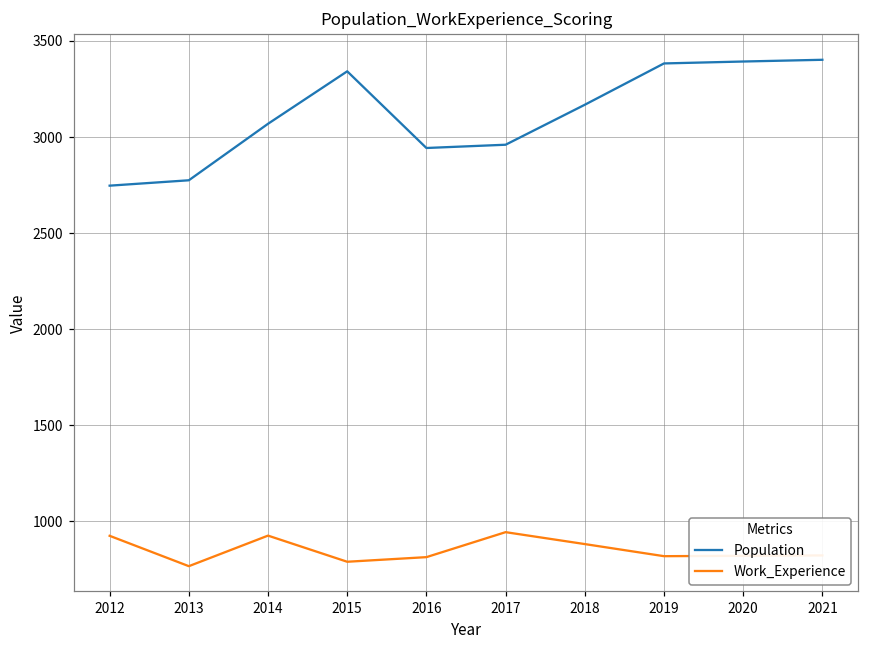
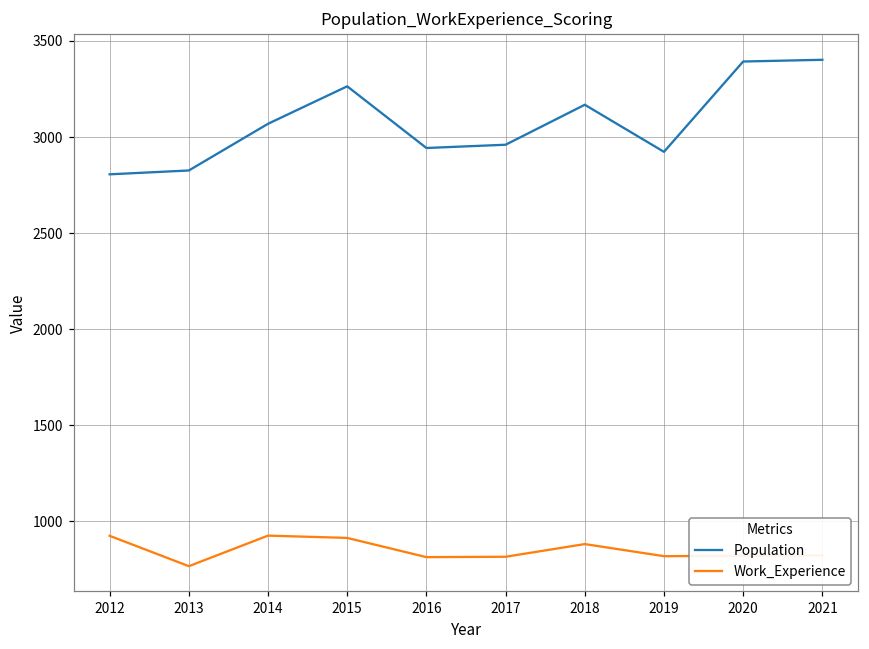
Population, 2012: 2750 -> 2810
Population, 2013: 2780 -> 2830
Population, 2015: 3340 -> 3260
Work_Experience, 2015: 790 -> 910
Work_Experience, 2017: 940 -> 820
Population, 2019: 3380 -> 2920
